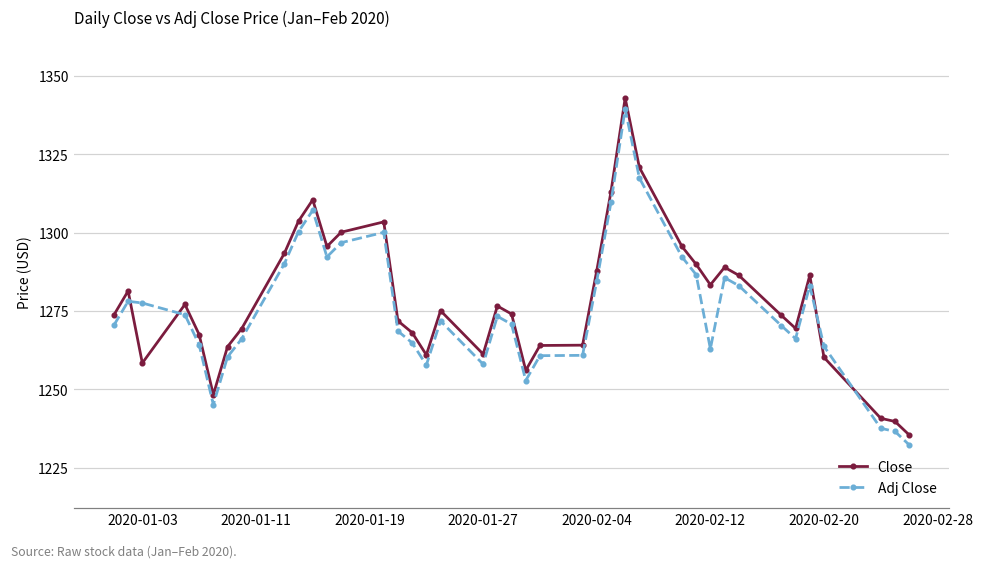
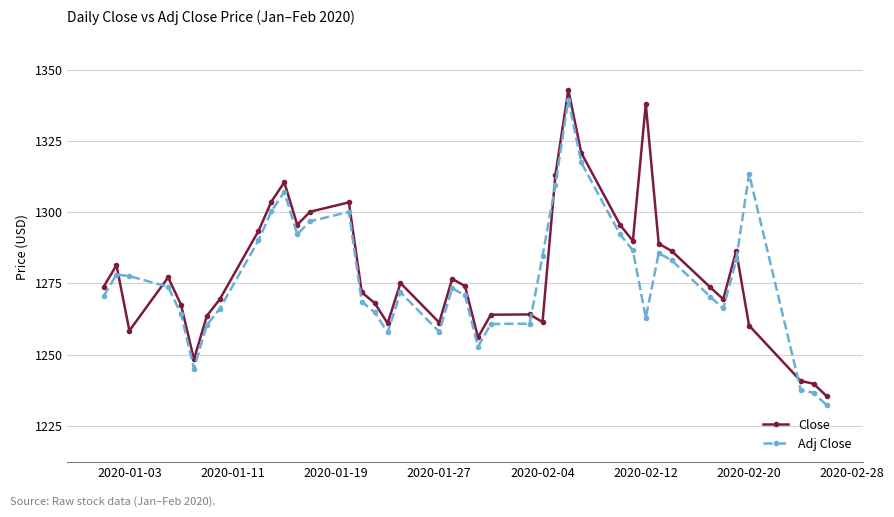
Close, 2020-02-04: 1288 -> 1261
Close, 2020-02-12: 1283 -> 1338
Adj Close, 2020-02-20: 1264 -> 1313
